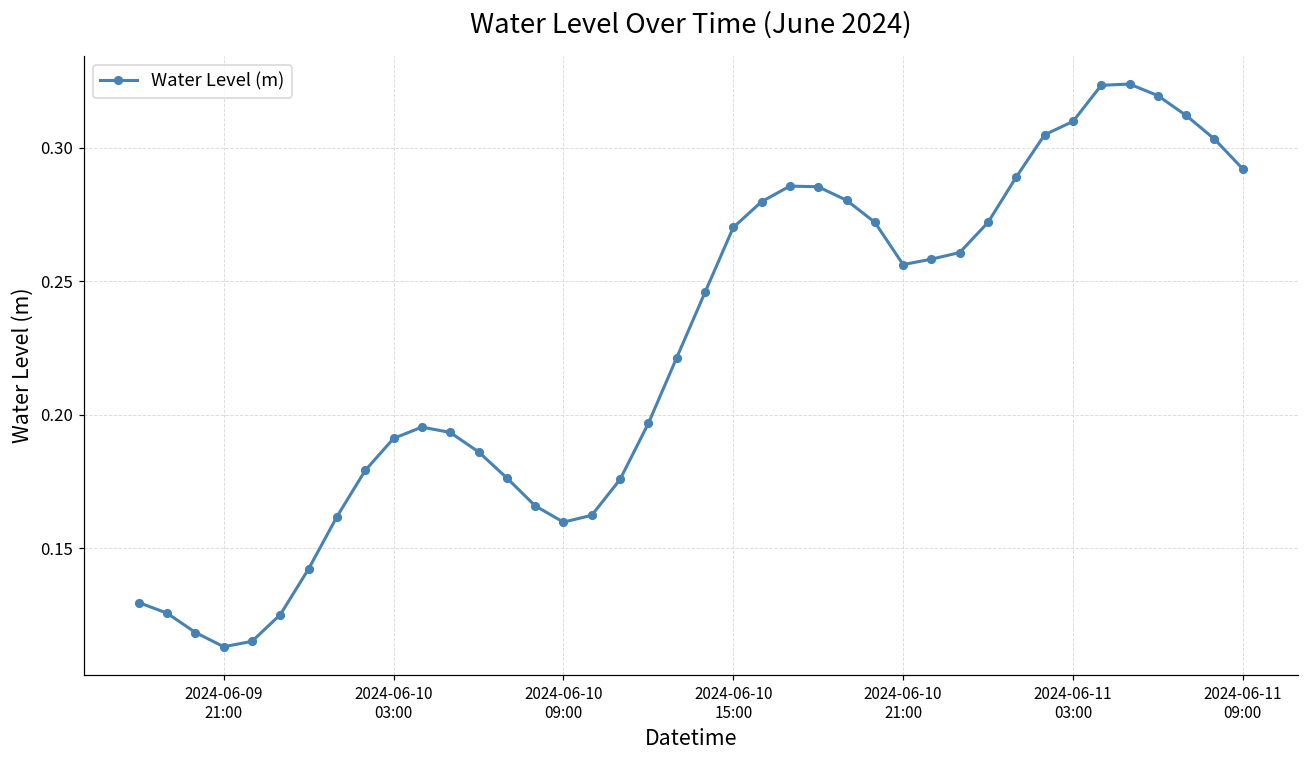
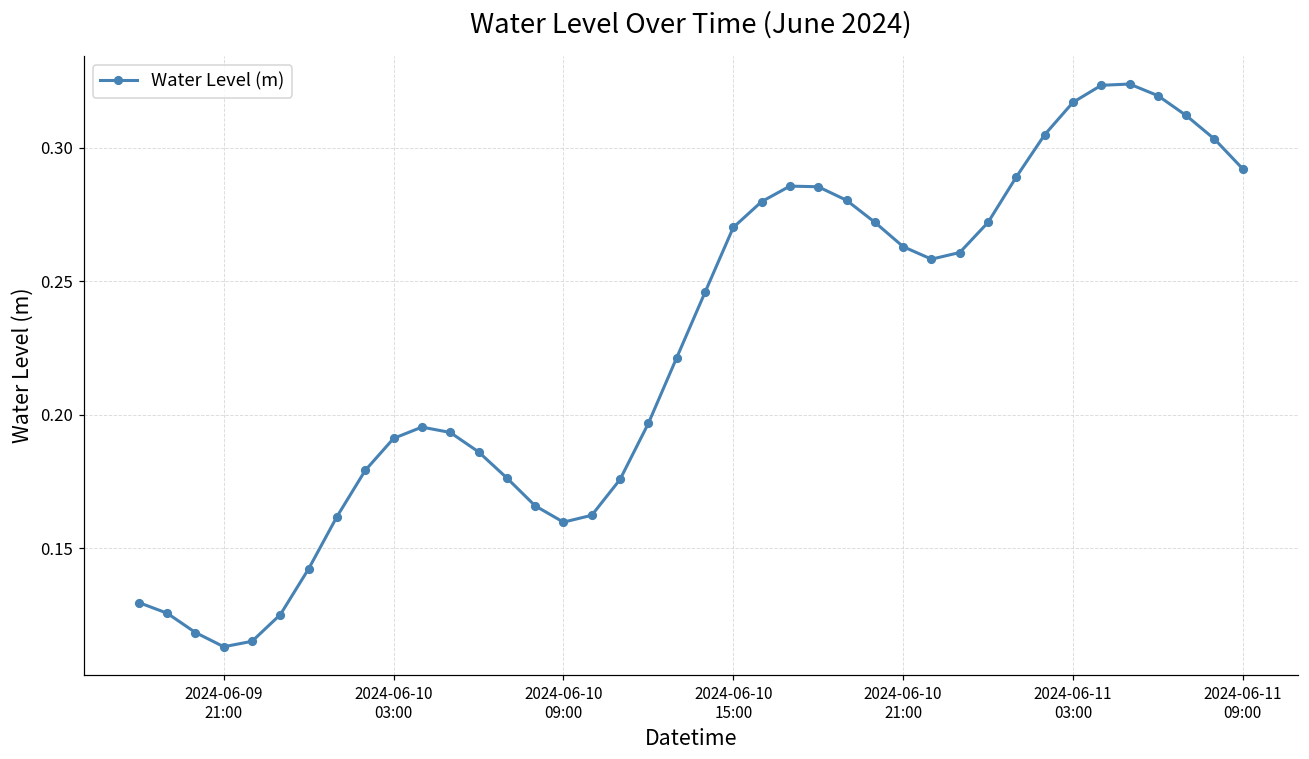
2024-06-10 21:00: 0.256 -> 0.263
2024-06-11 03:00: 0.310 -> 0.317
